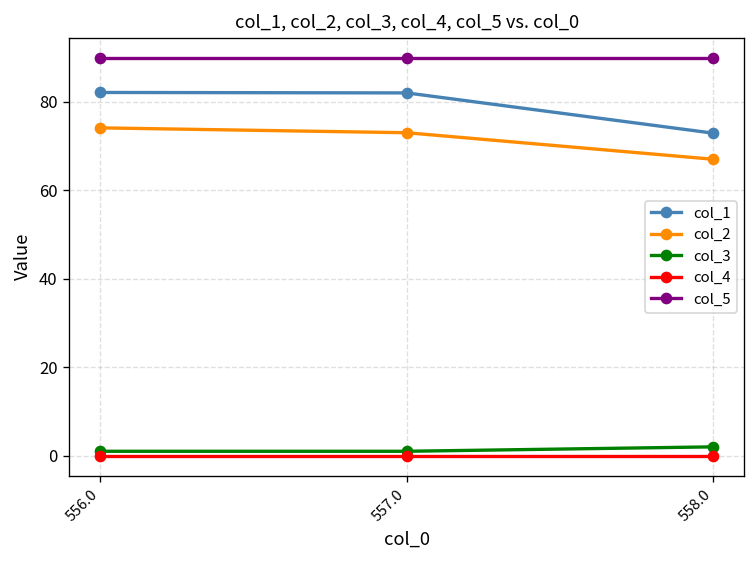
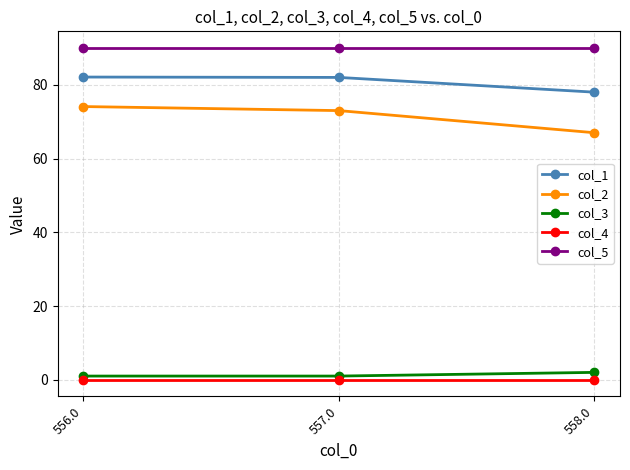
col_1, 558.0: 73 -> 78
